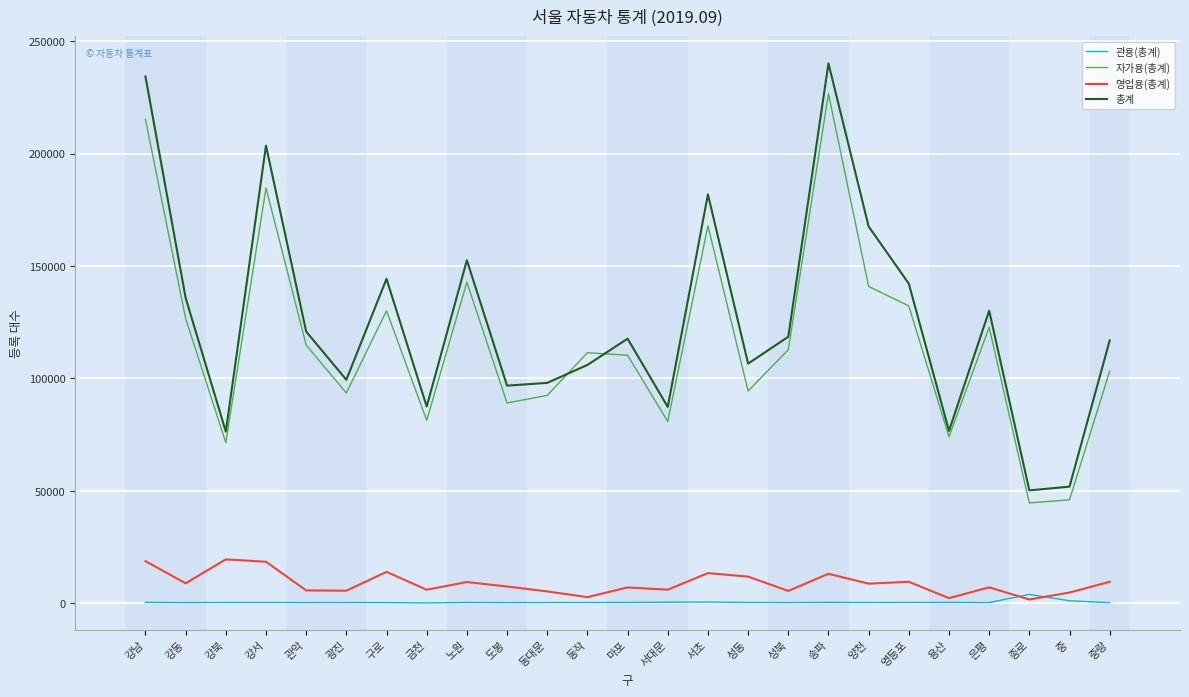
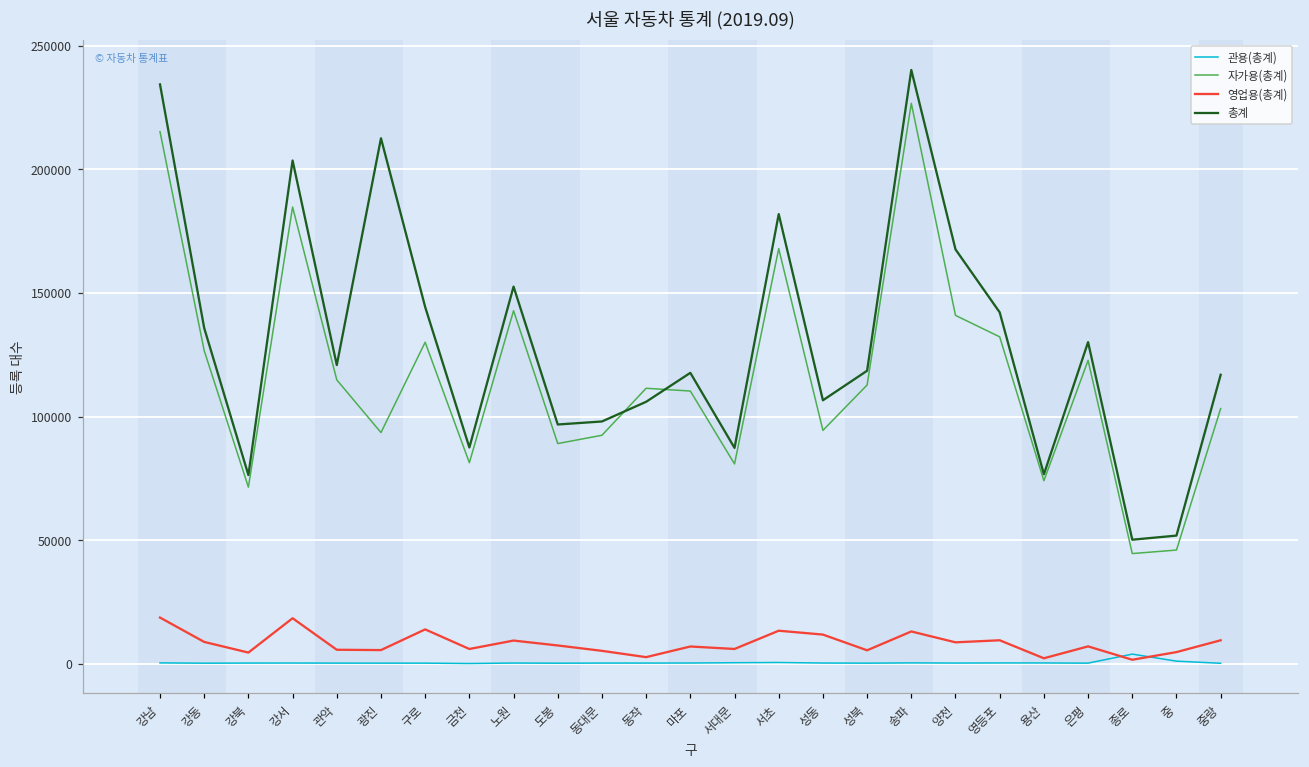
영업용(총계), 강북: 20000 -> 5000
총계, 광진: 99000 -> 213000
